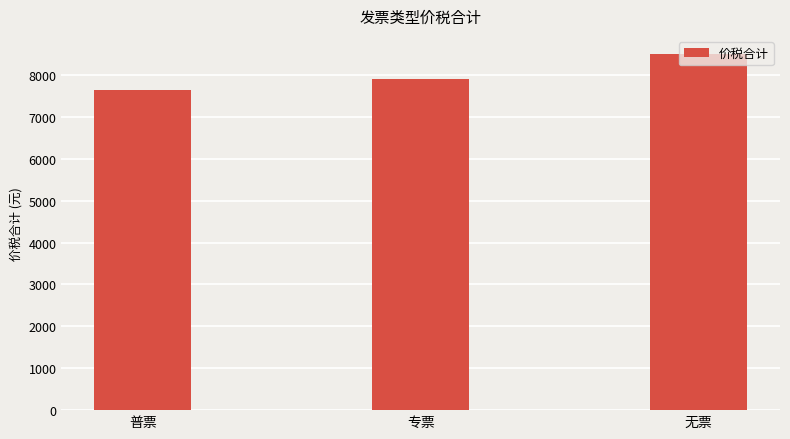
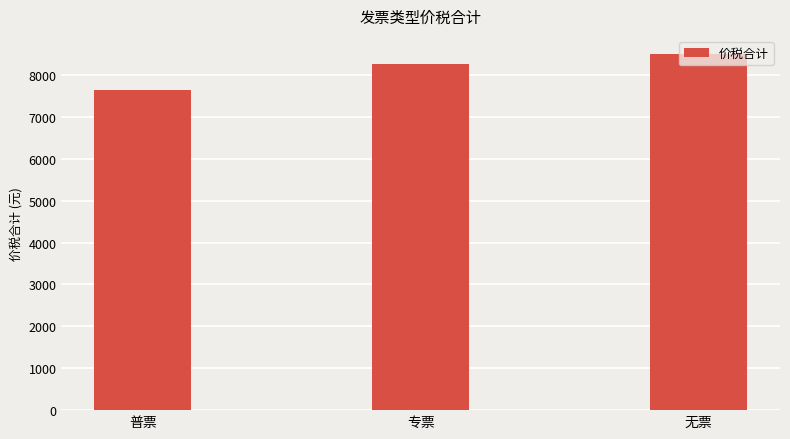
专票: 7900 -> 8300
